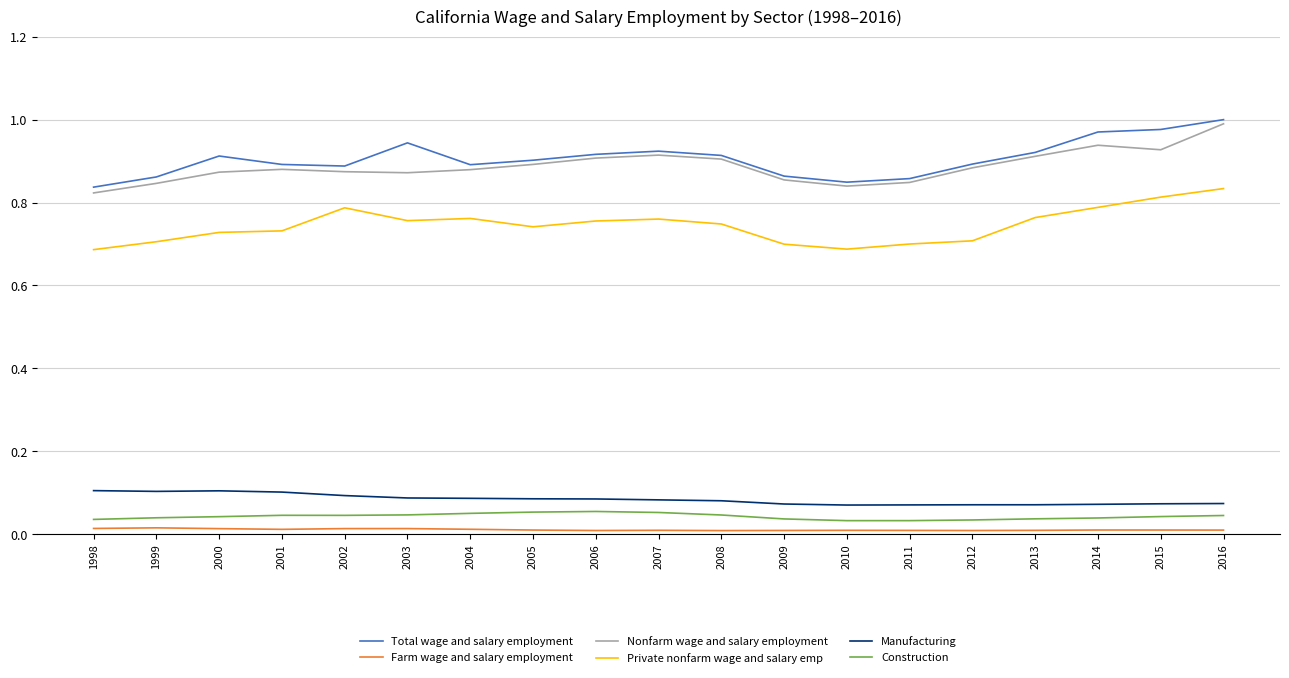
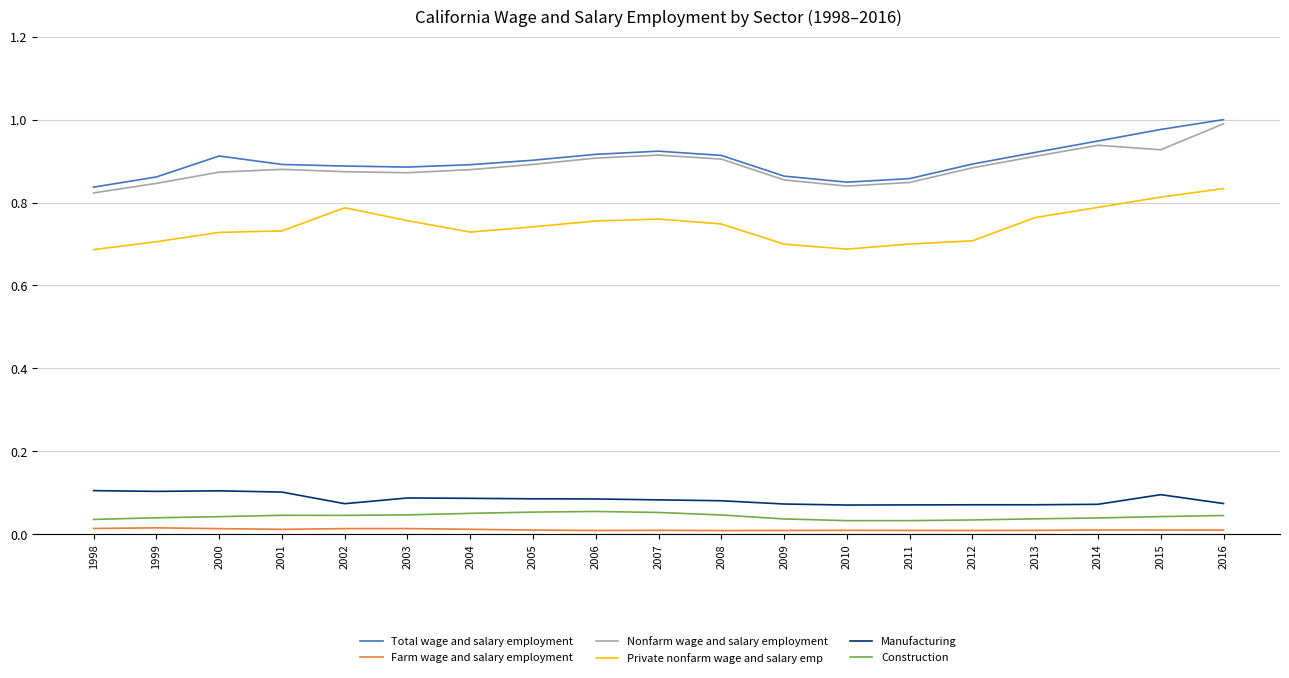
Manufacturing, 2002: 0.09 -> 0.07
Total wage and salary employment, 2003: 0.94 -> 0.89
Private nonfarm wage and salary emp, 2004: 0.76 -> 0.73
Total wage and salary employment, 2014: 0.97 -> 0.95
Manufacturing, 2015: 0.07 -> 0.10
